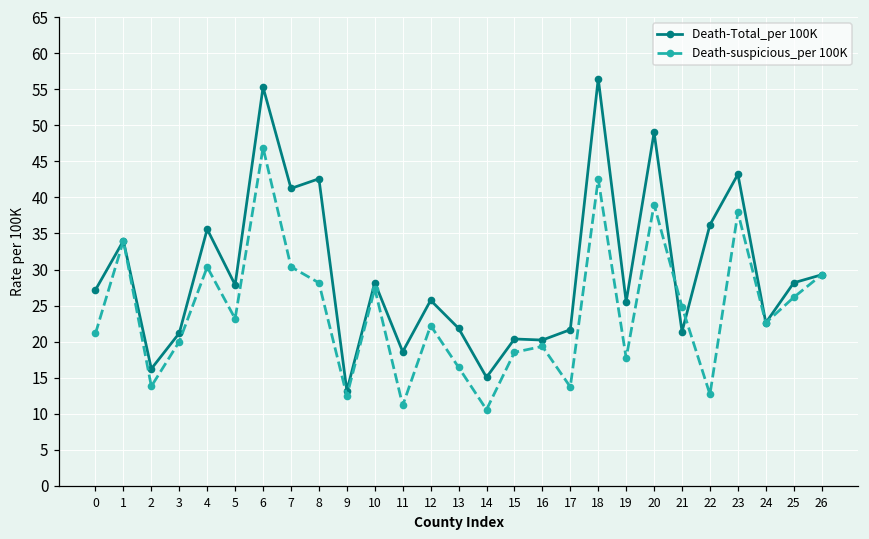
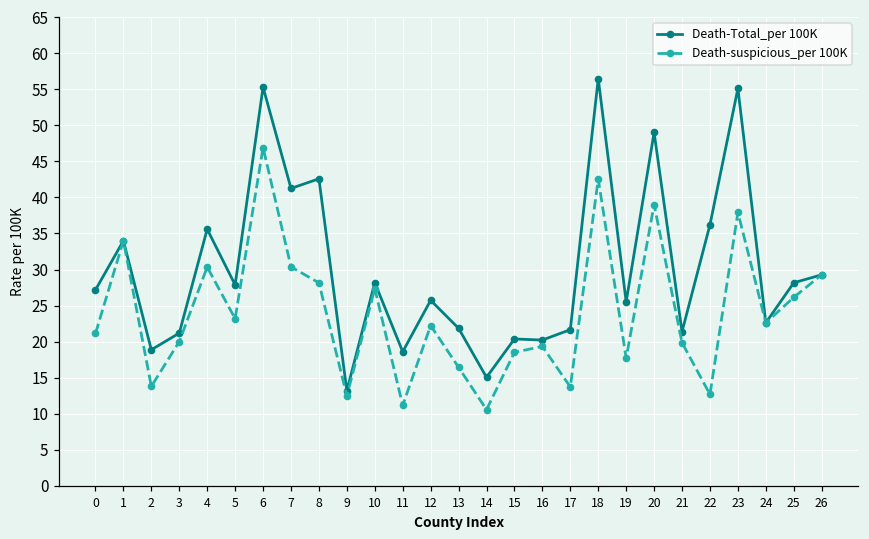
Death-Total_per 100K, 2: 16 -> 19
Death-suspicious_per 100K, 21: 25 -> 20
Death-Total_per 100K, 23: 43 -> 55
